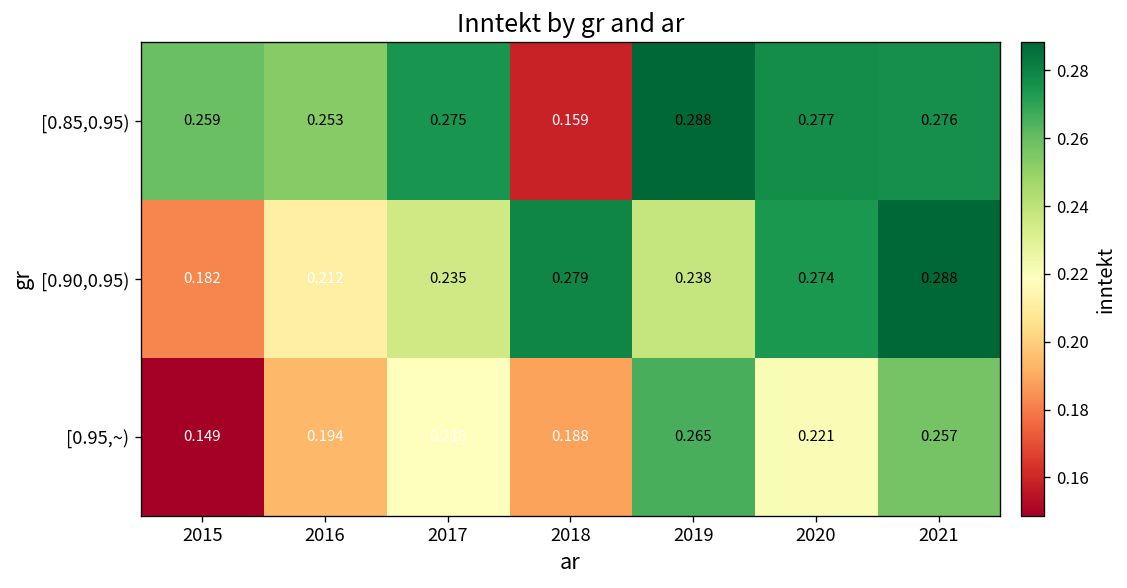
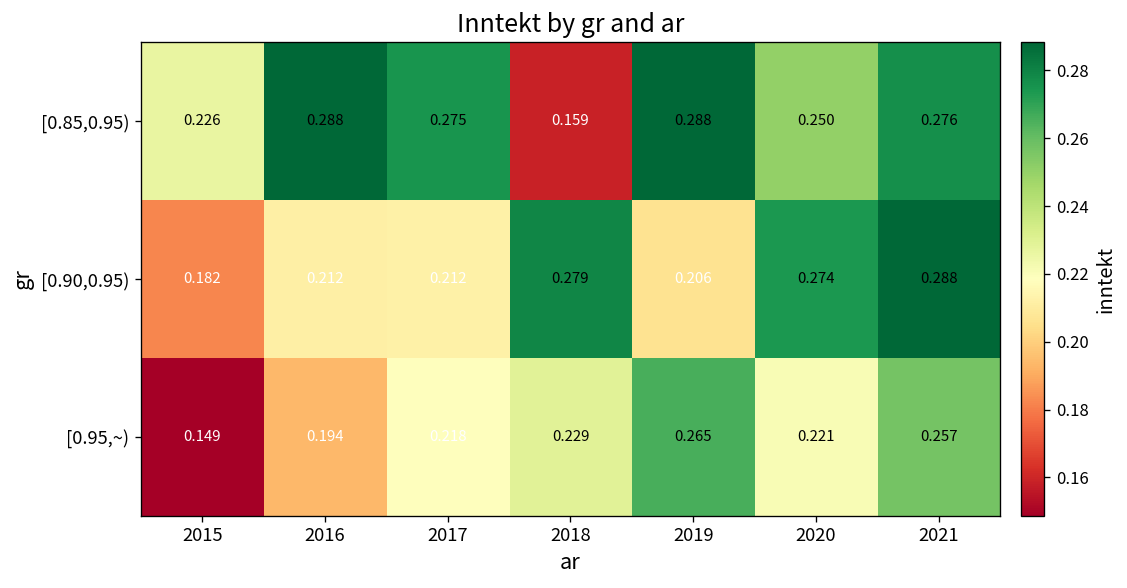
[0.85,0.95), 2015: 0.259 -> 0.226
[0.85,0.95), 2016: 0.253 -> 0.288
[0.85,0.95), 2020: 0.277 -> 0.250
[0.90,0.95), 2017: 0.235 -> 0.212
[0.90,0.95), 2019: 0.238 -> 0.206
[0.95,~), 2018: 0.188 -> 0.229
